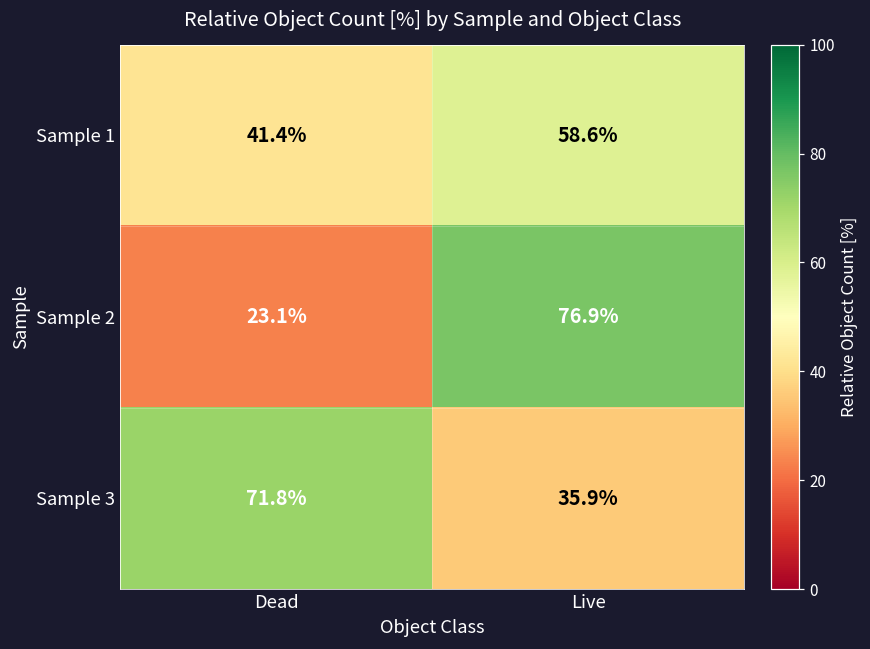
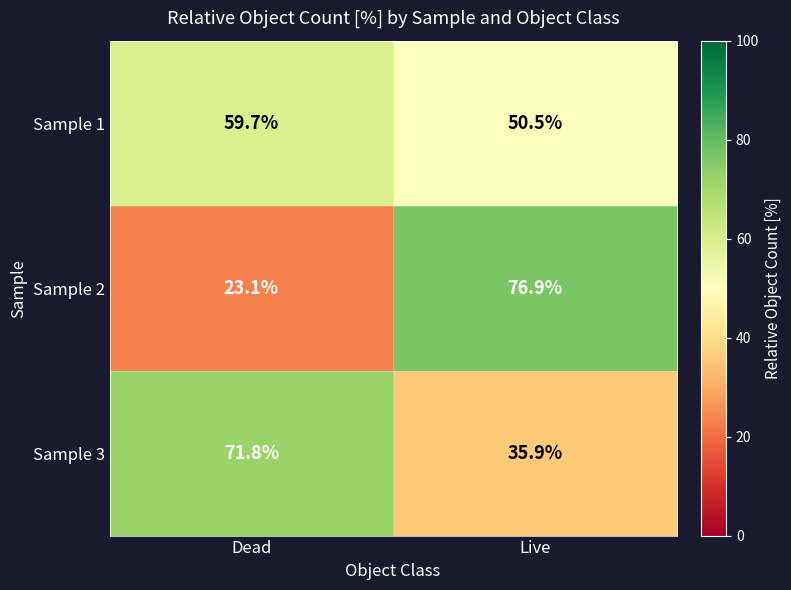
Sample 1, Dead: 41.4% -> 59.7%
Sample 1, Live: 58.6% -> 50.5%
